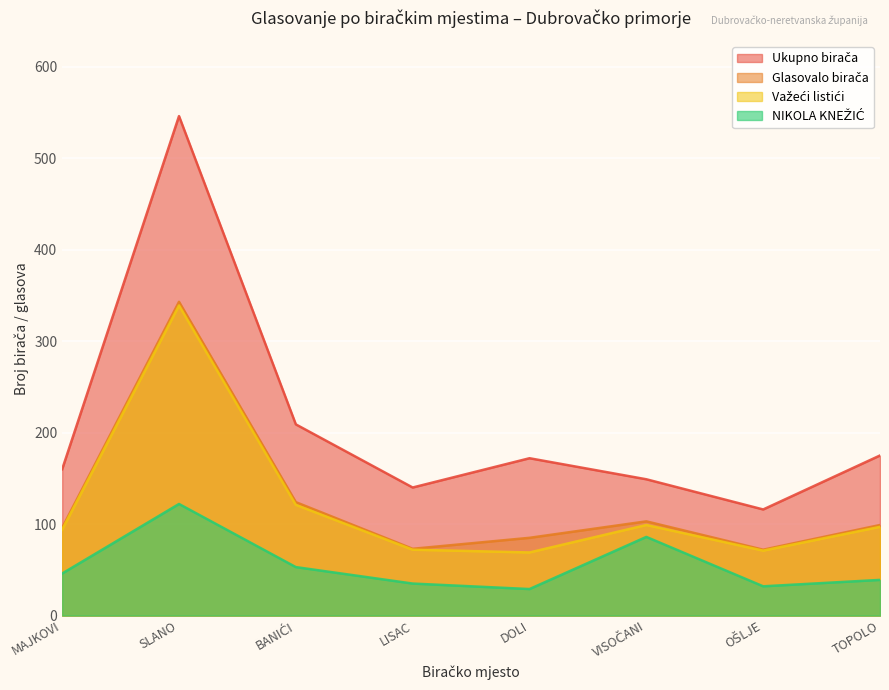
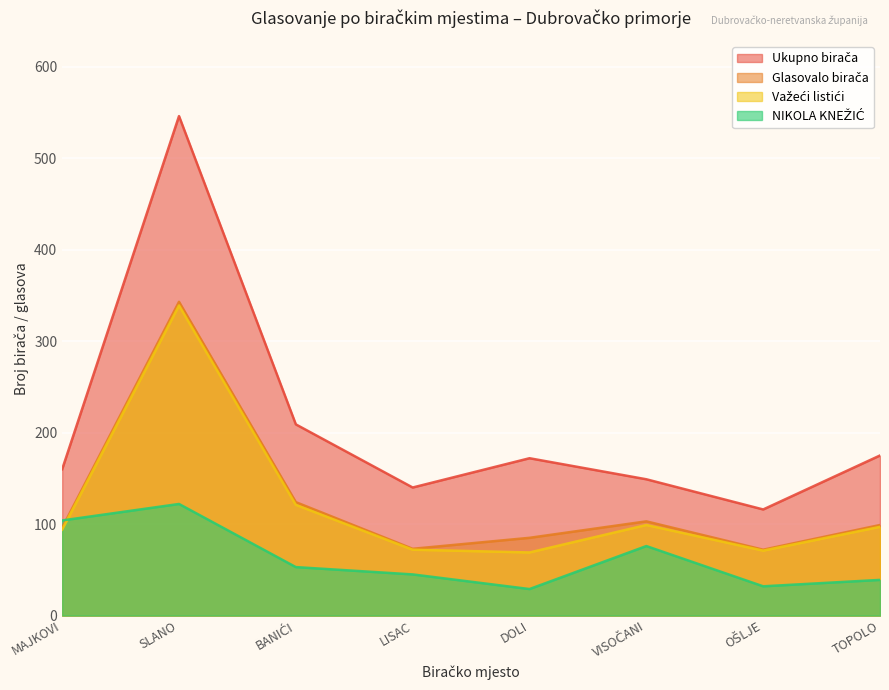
NIKOLA KNEŽIĆ, MAJKOVI: 50 -> 100
NIKOLA KNEŽIĆ, LISAC: 40 -> 50
NIKOLA KNEŽIĆ, VISOČANI: 90 -> 80
